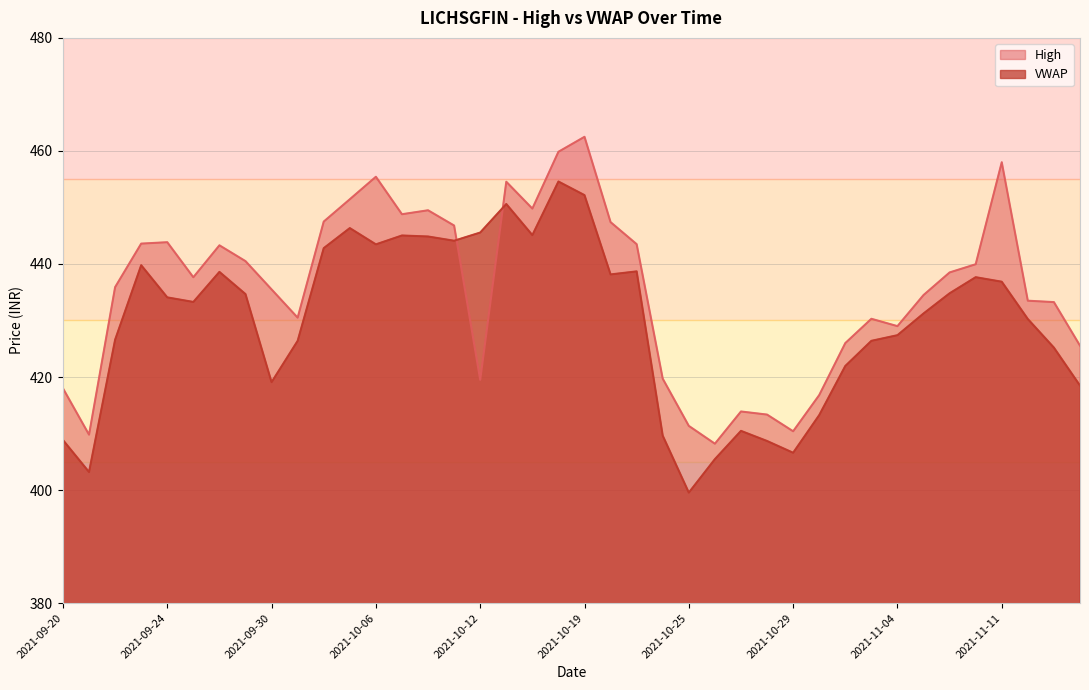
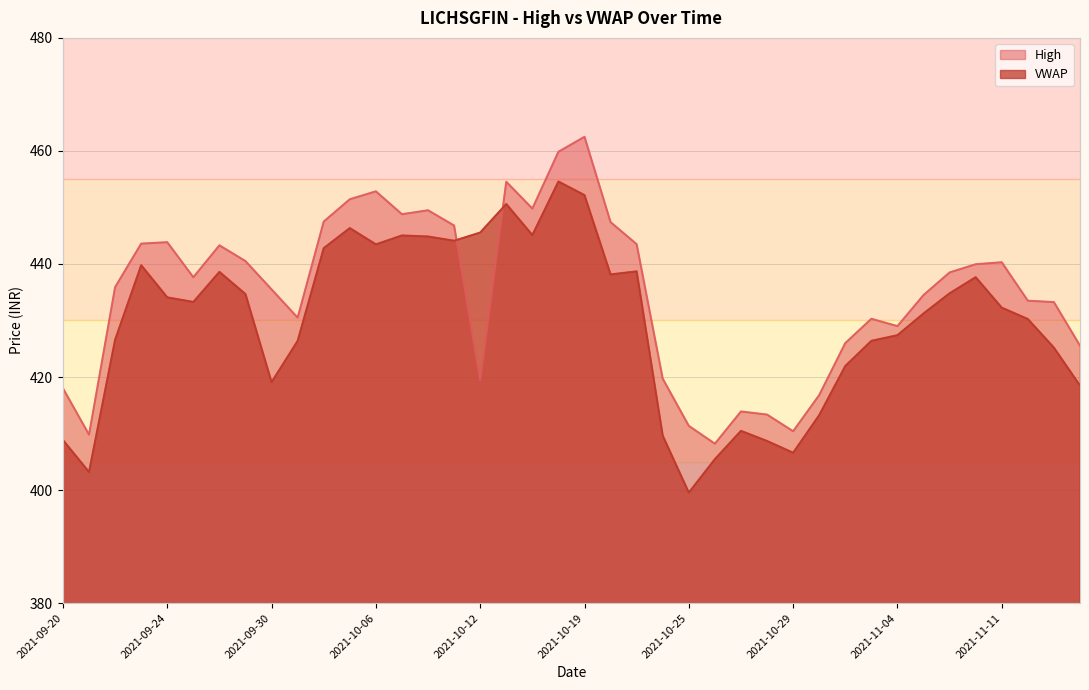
High, 2021-10-06: 455 -> 453
High, 2021-11-11: 458 -> 440
VWAP, 2021-11-11: 437 -> 432
